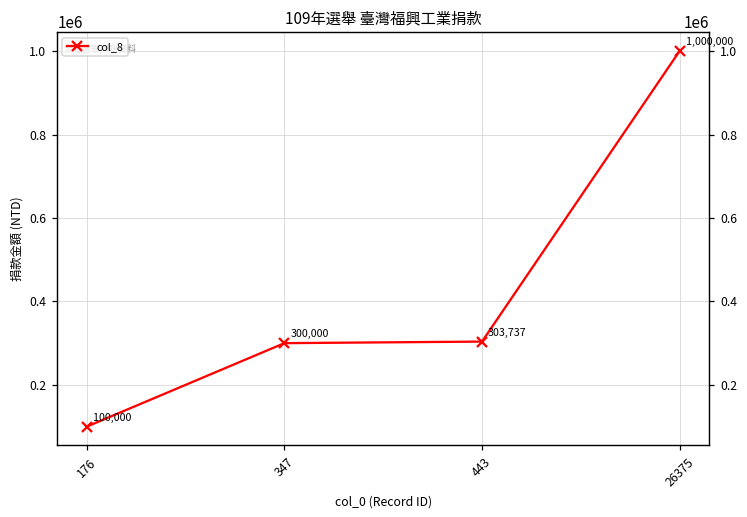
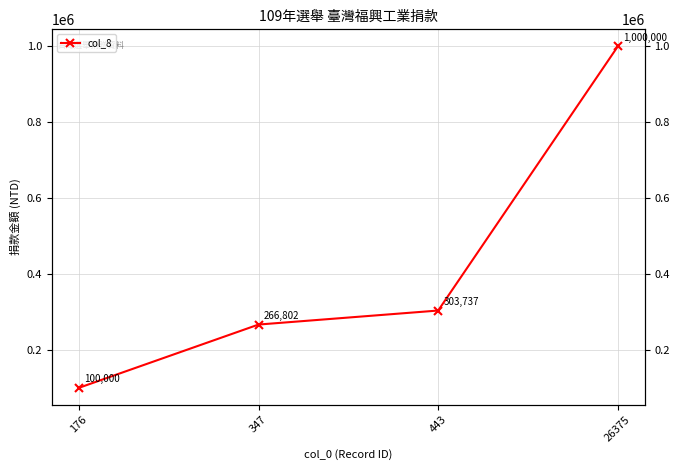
347: 300,000 -> 266,802
